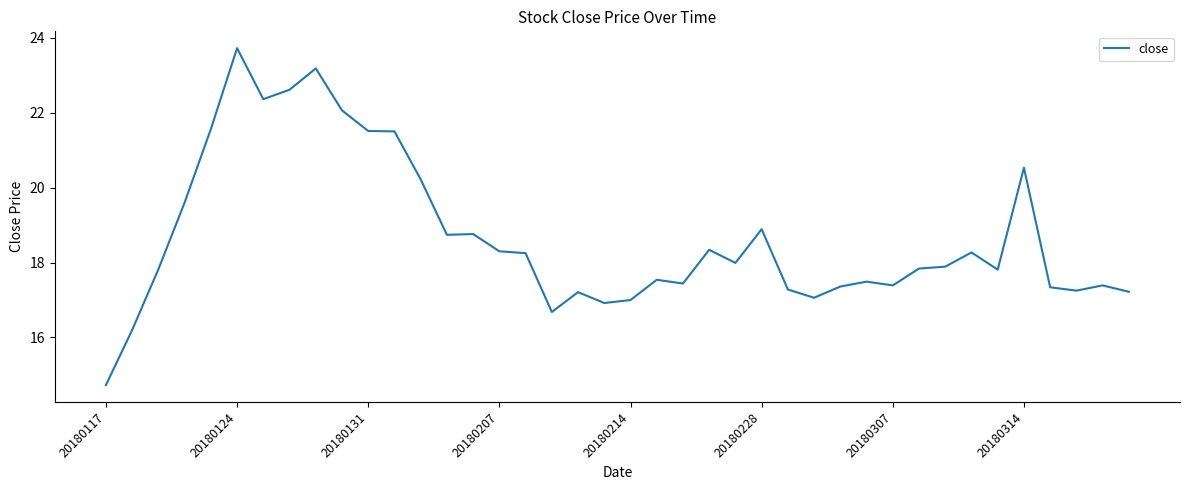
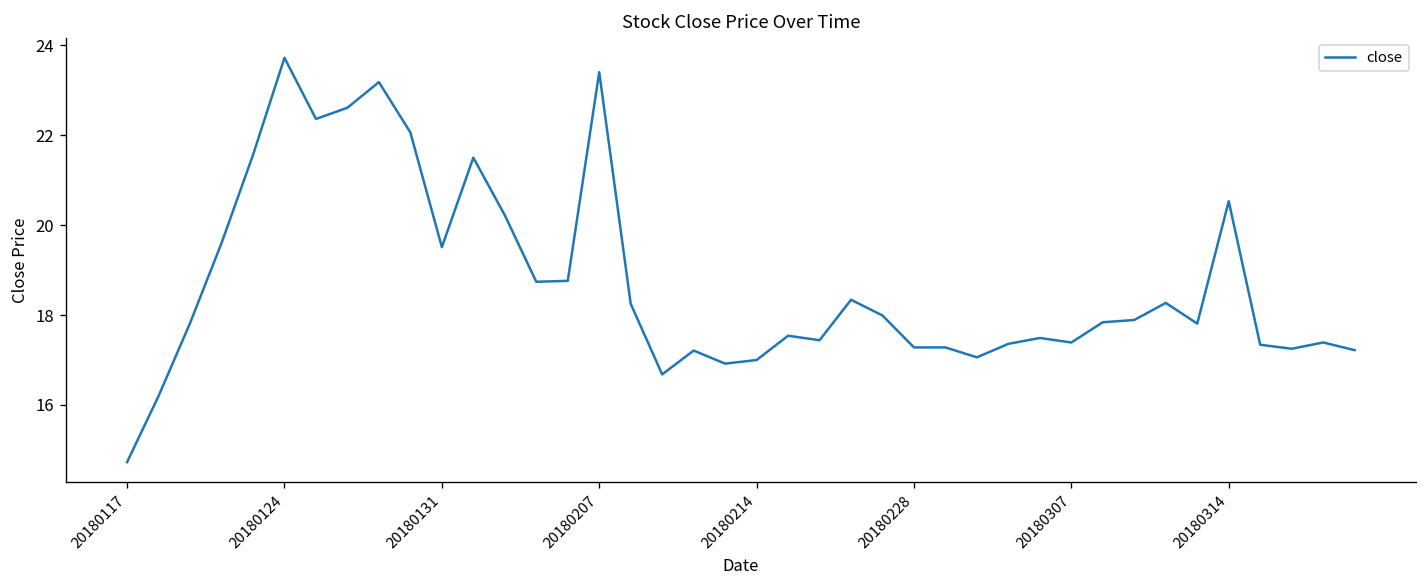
20180131: 21.5 -> 19.5
20180207: 18.3 -> 23.4
20180228: 18.9 -> 17.3
